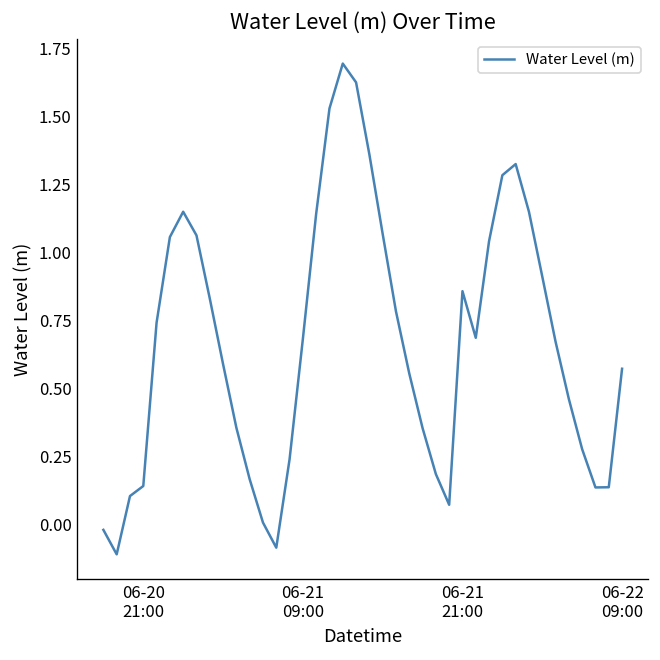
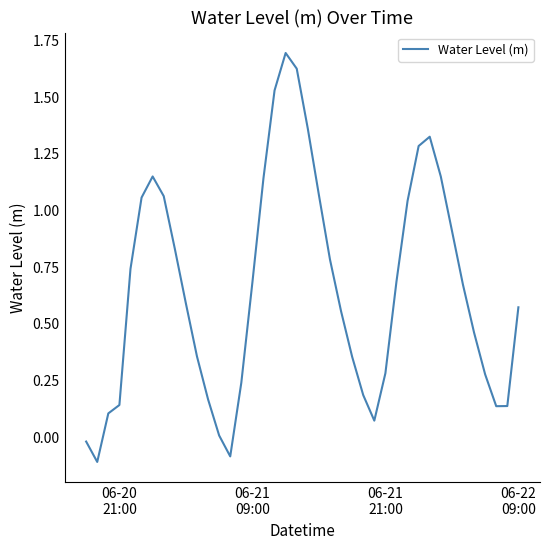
06-21 21:00: 0.86 -> 0.28
